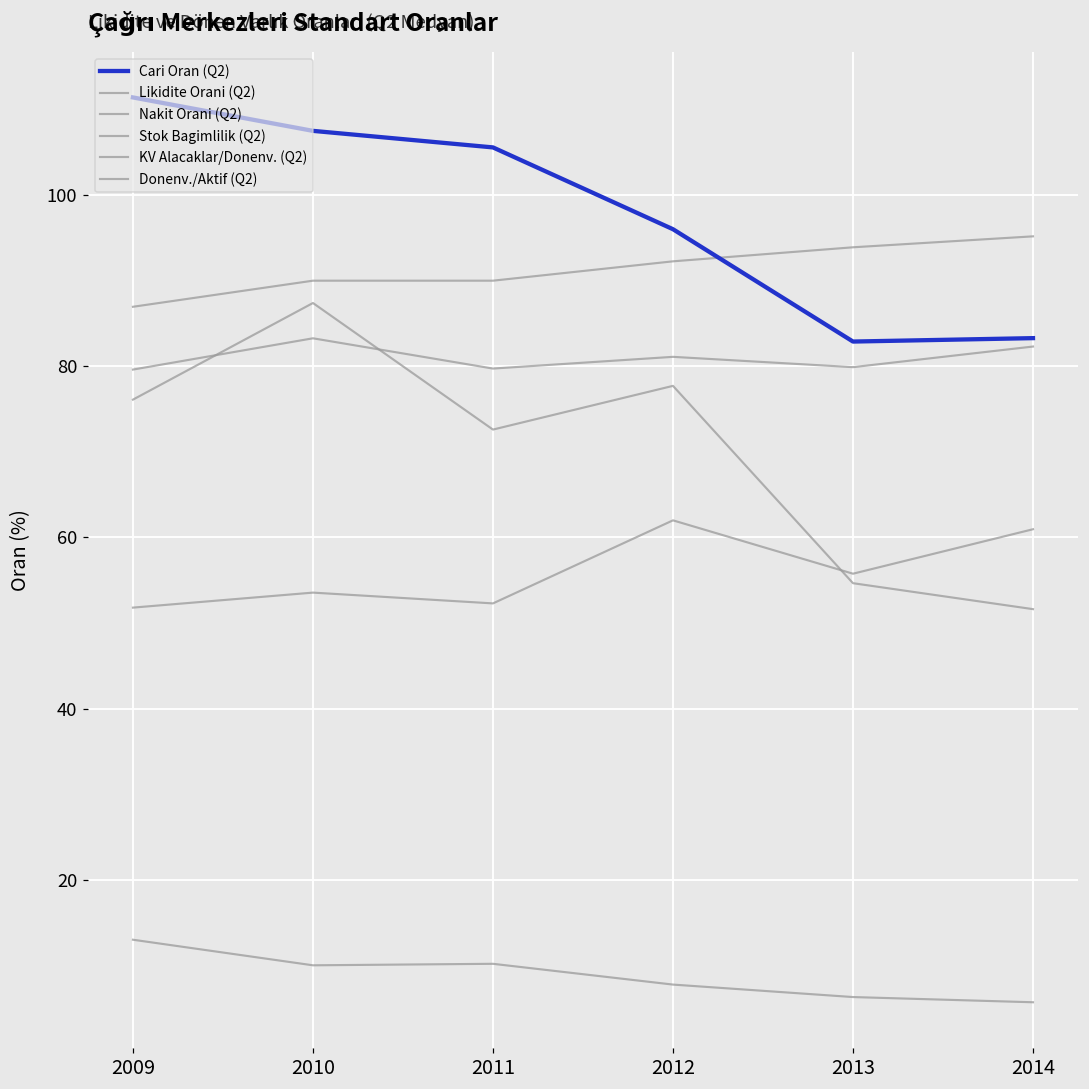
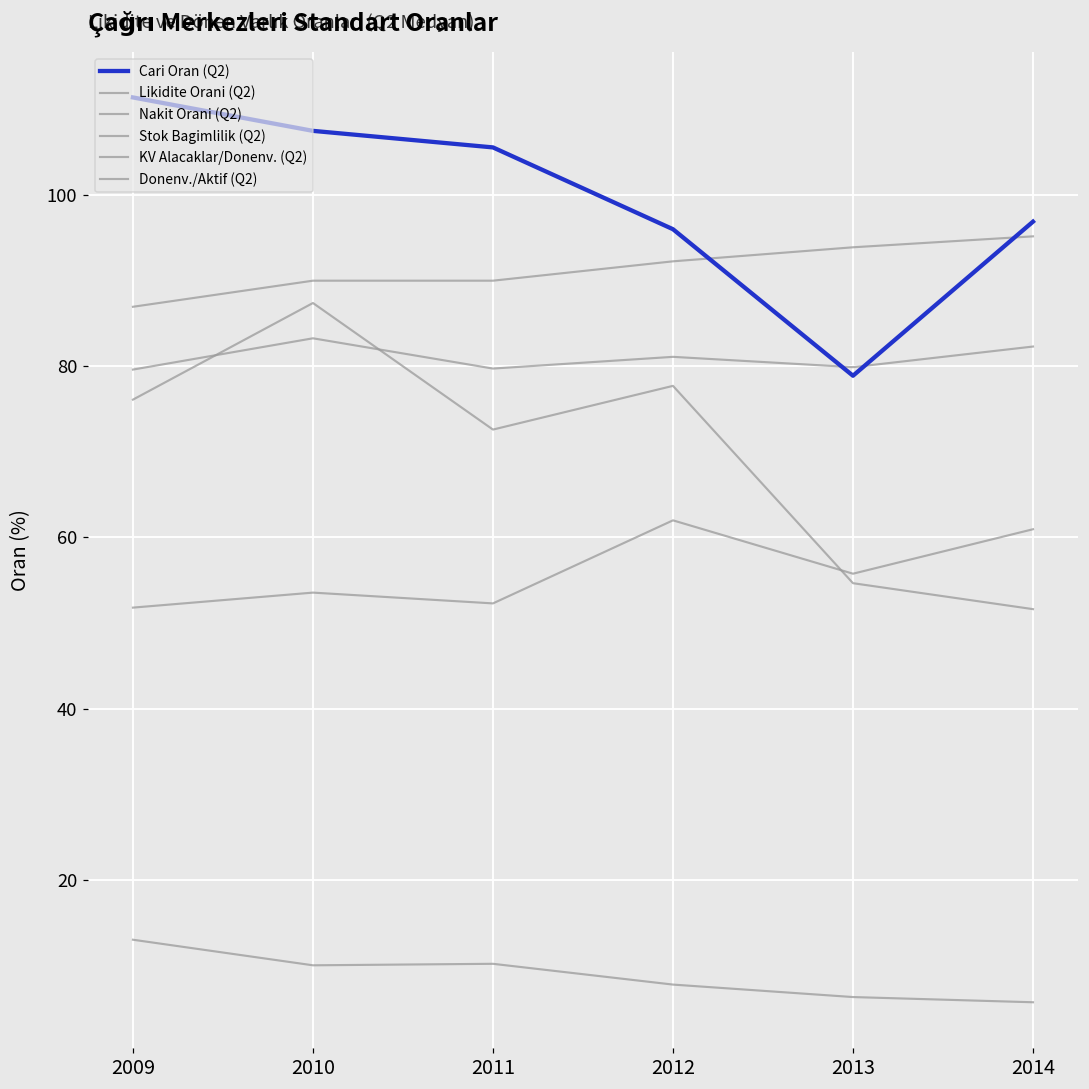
Cari Oran (Q2), 2013: 83 -> 79
Cari Oran (Q2), 2014: 83 -> 97
